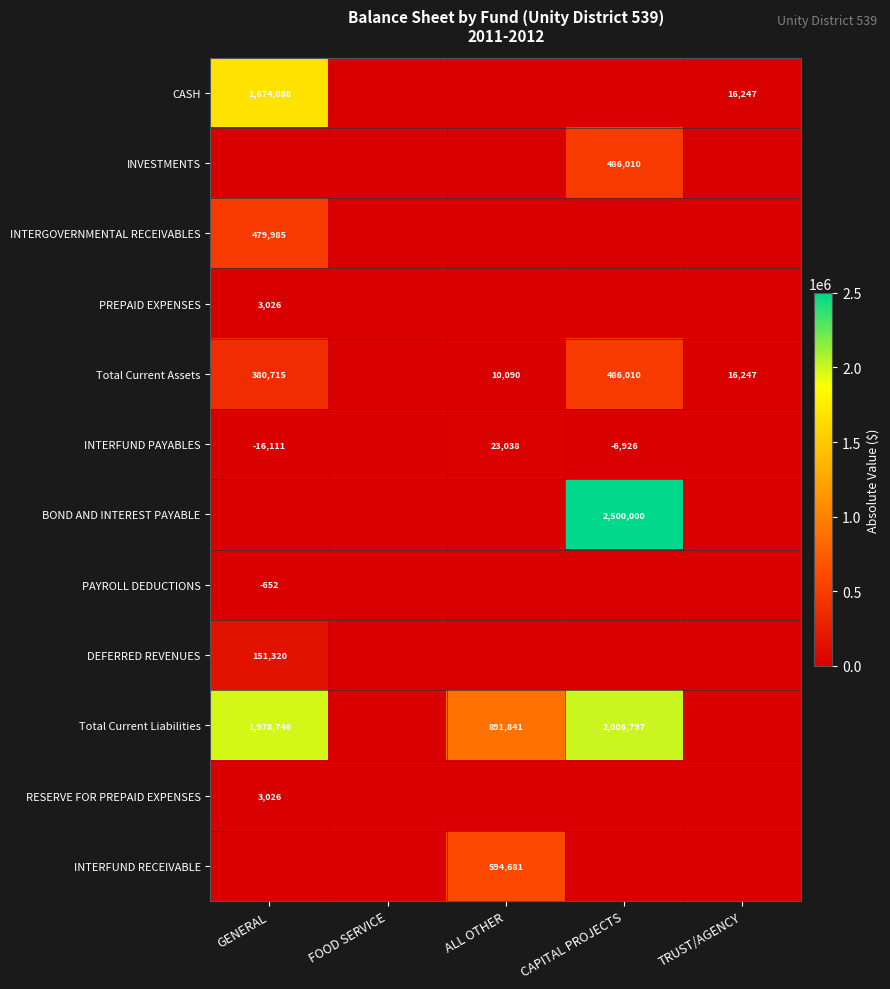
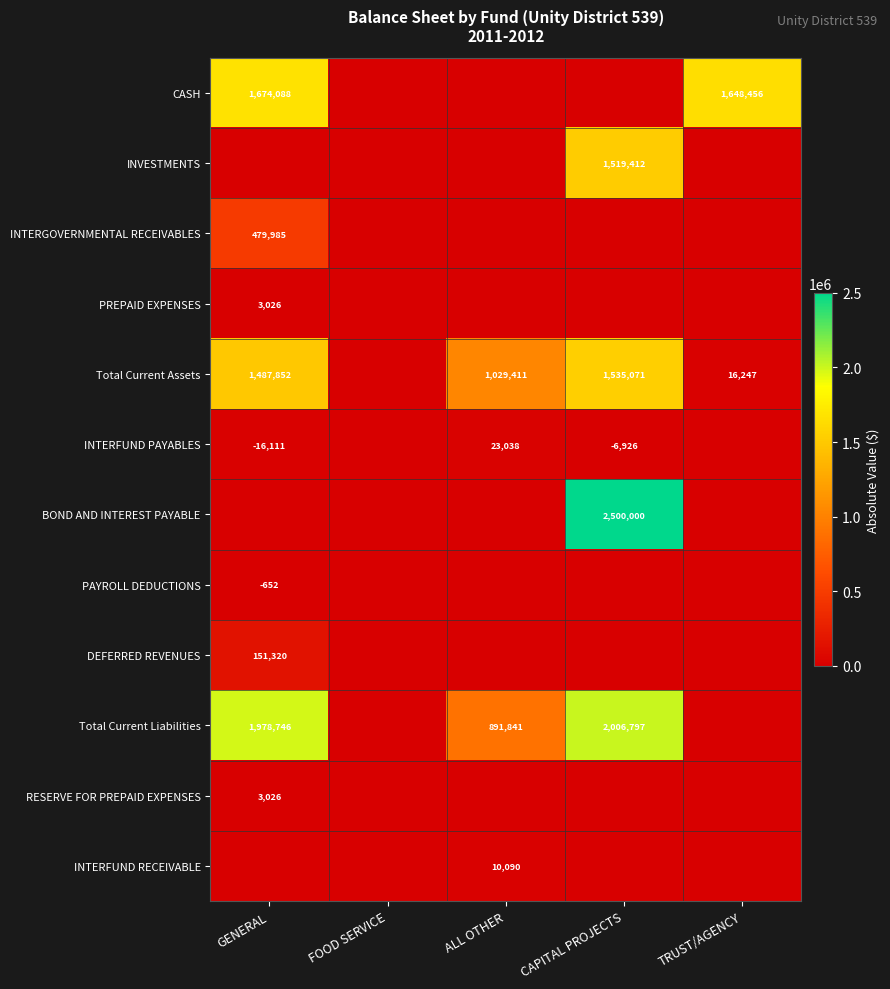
CASH, TRUST/AGENCY: 16,247 -> 1,648,456
INVESTMENTS, CAPITAL PROJECTS: 486,010 -> 1,519,412
Total Current Assets, GENERAL: 380,715 -> 1,487,852
Total Current Assets, ALL OTHER: 10,090 -> 1,029,411
Total Current Assets, CAPITAL PROJECTS: 486,010 -> 1,535,071
INTERFUND RECEIVABLE, ALL OTHER: 594,681 -> 10,090
